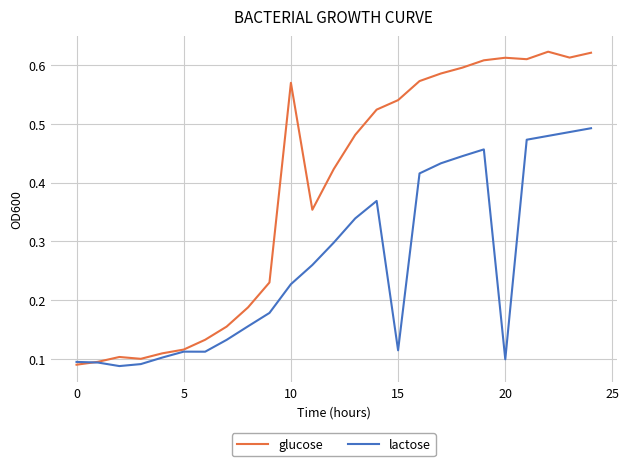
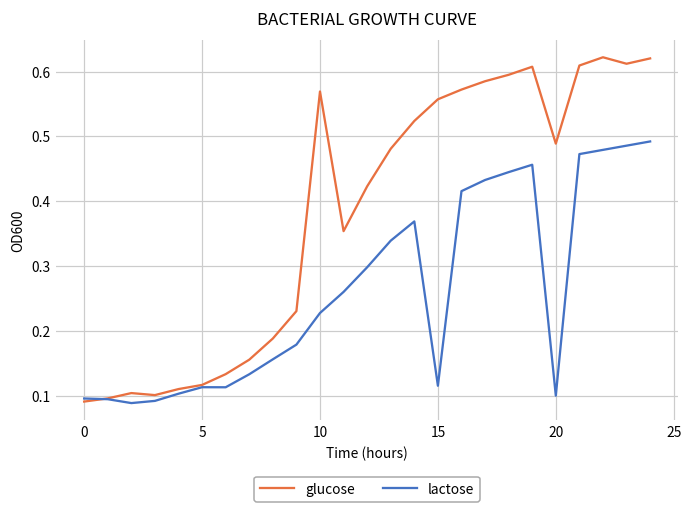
glucose, 15: 0.54 -> 0.56
glucose, 20: 0.61 -> 0.49
